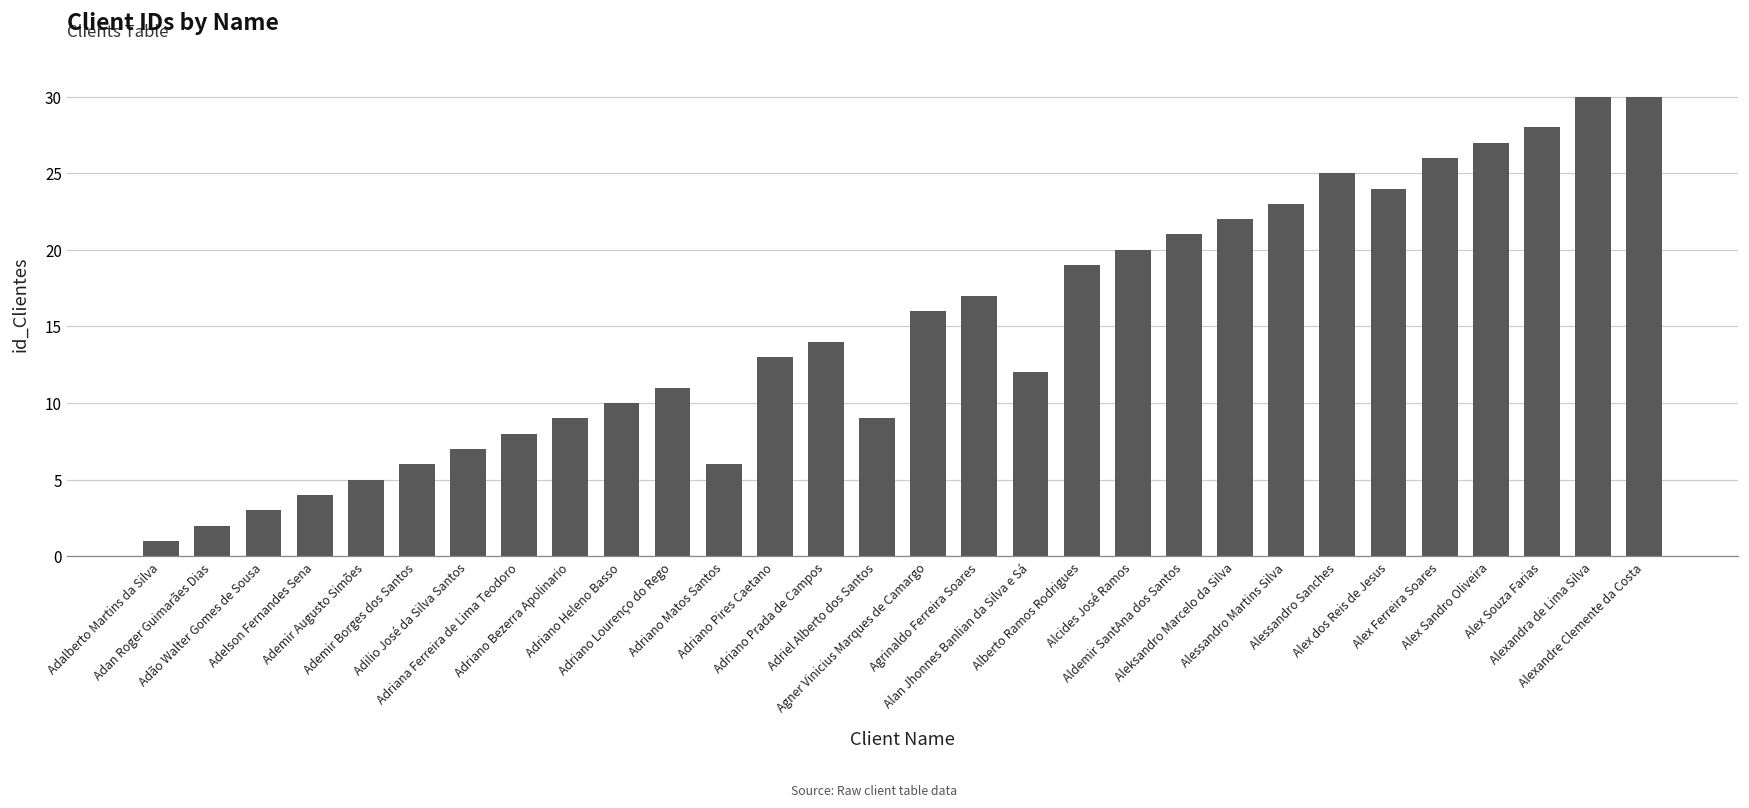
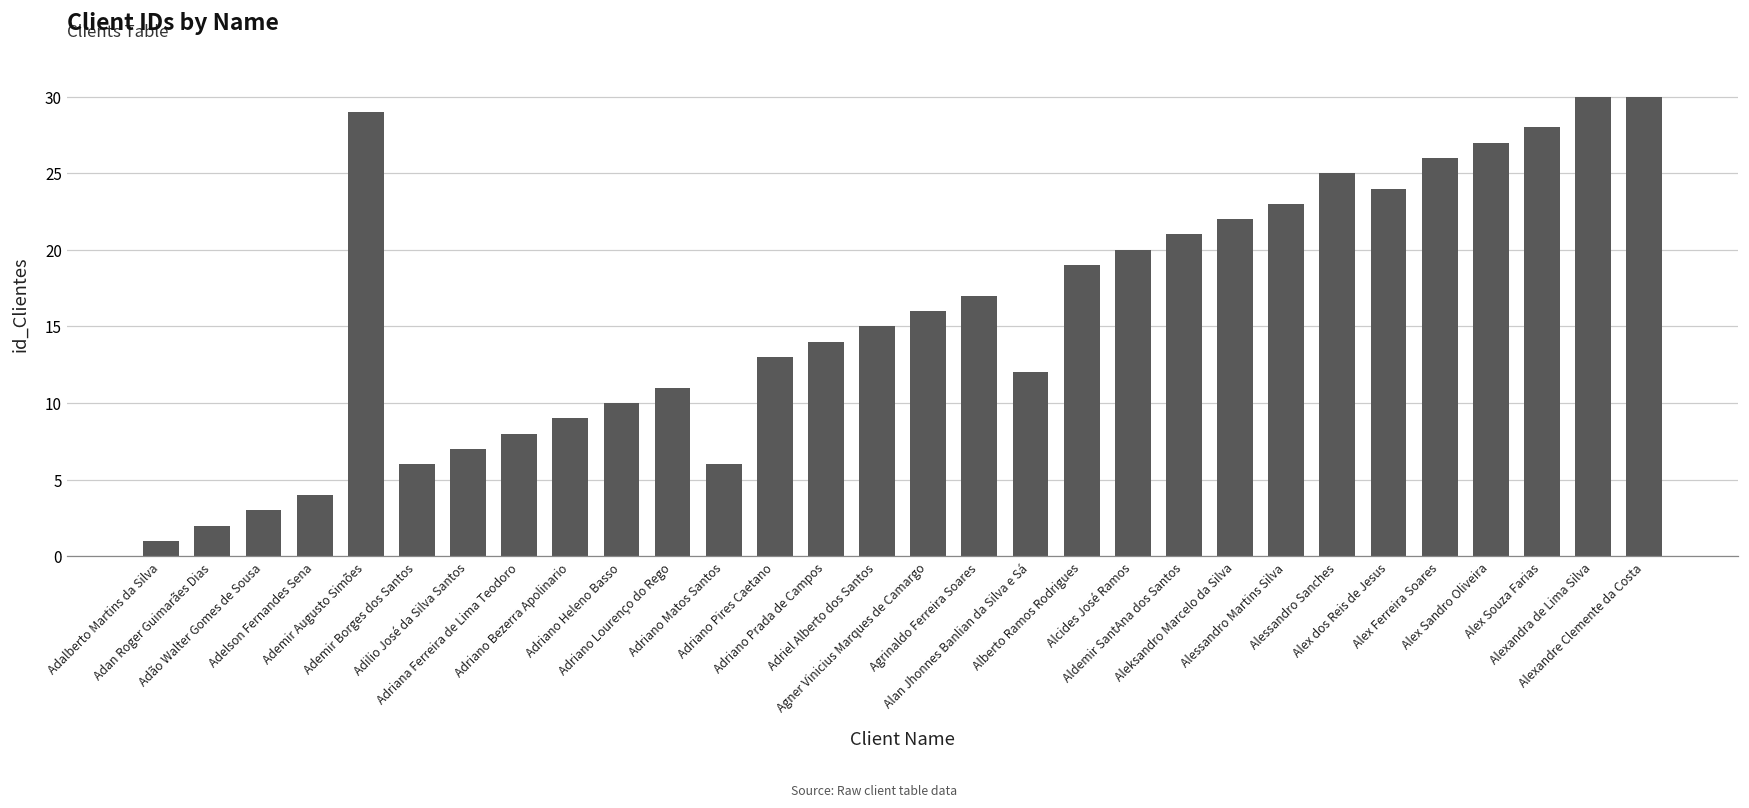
Ademir Augusto Simões: 5 -> 29
Adriel Alberto dos Santos: 9 -> 15
